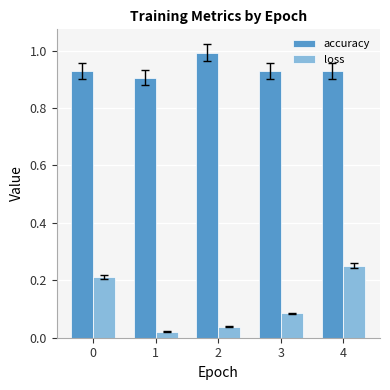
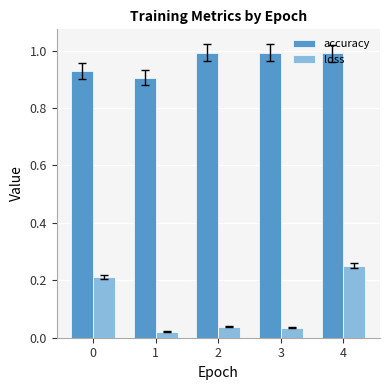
accuracy, 3: 0.93 -> 0.99
loss, 3: 0.08 -> 0.03
accuracy, 4: 0.93 -> 0.99
